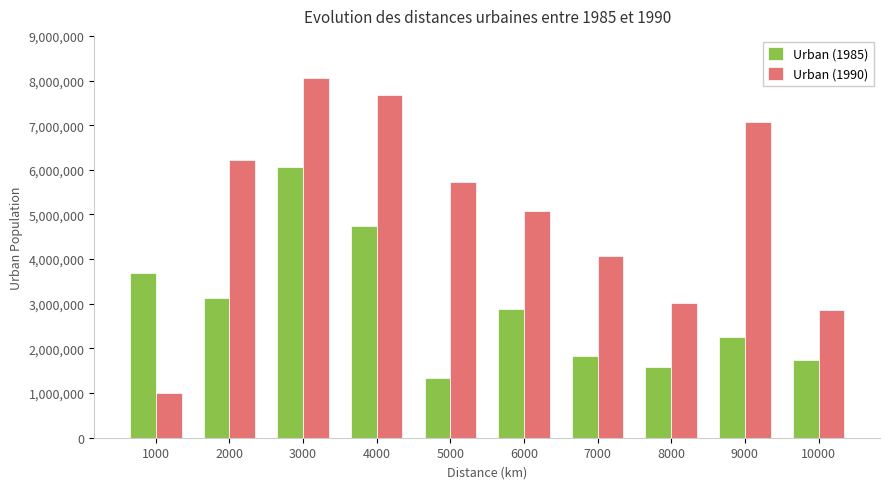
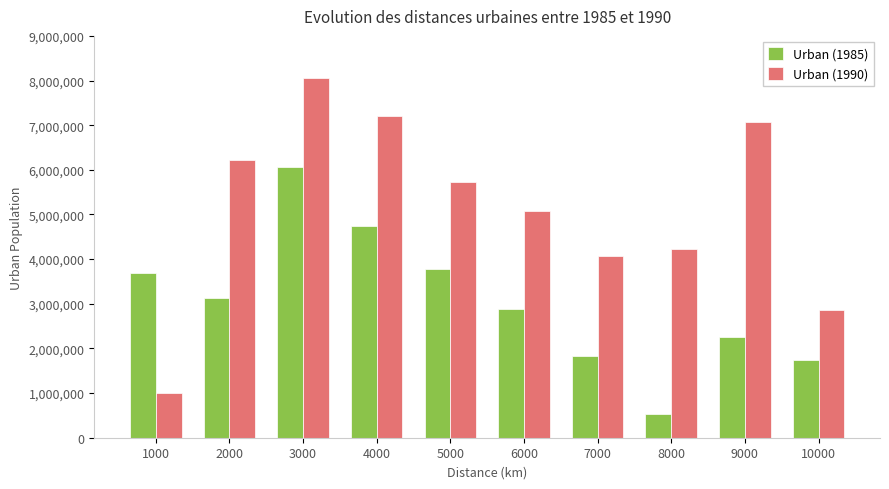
Urban (1990), 4000: 7,700,000 -> 7,200,000
Urban (1985), 5000: 1,300,000 -> 3,800,000
Urban (1985), 8000: 1,600,000 -> 500,000
Urban (1990), 8000: 3,000,000 -> 4,200,000
